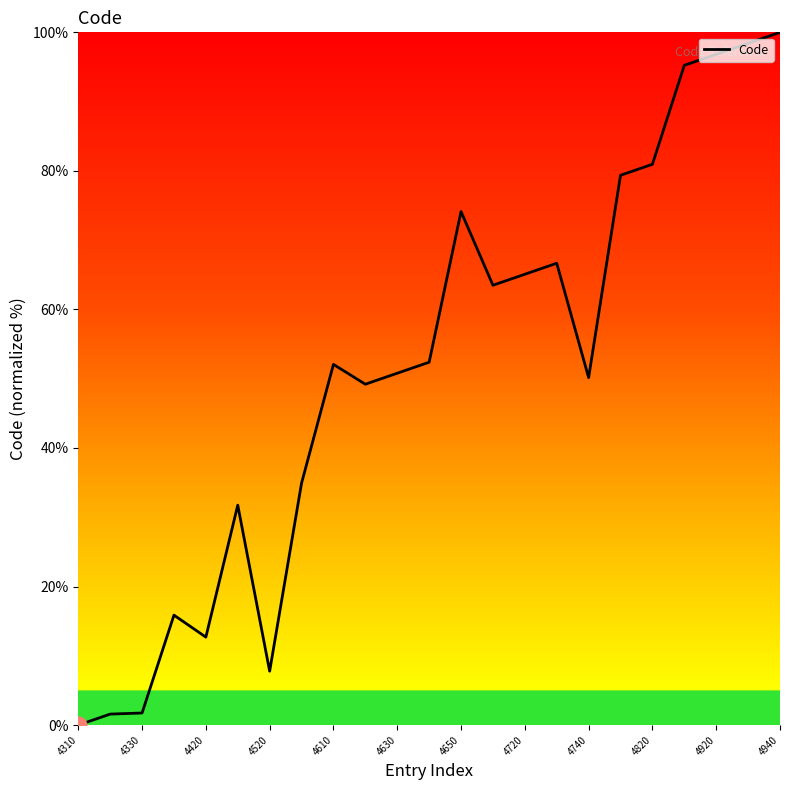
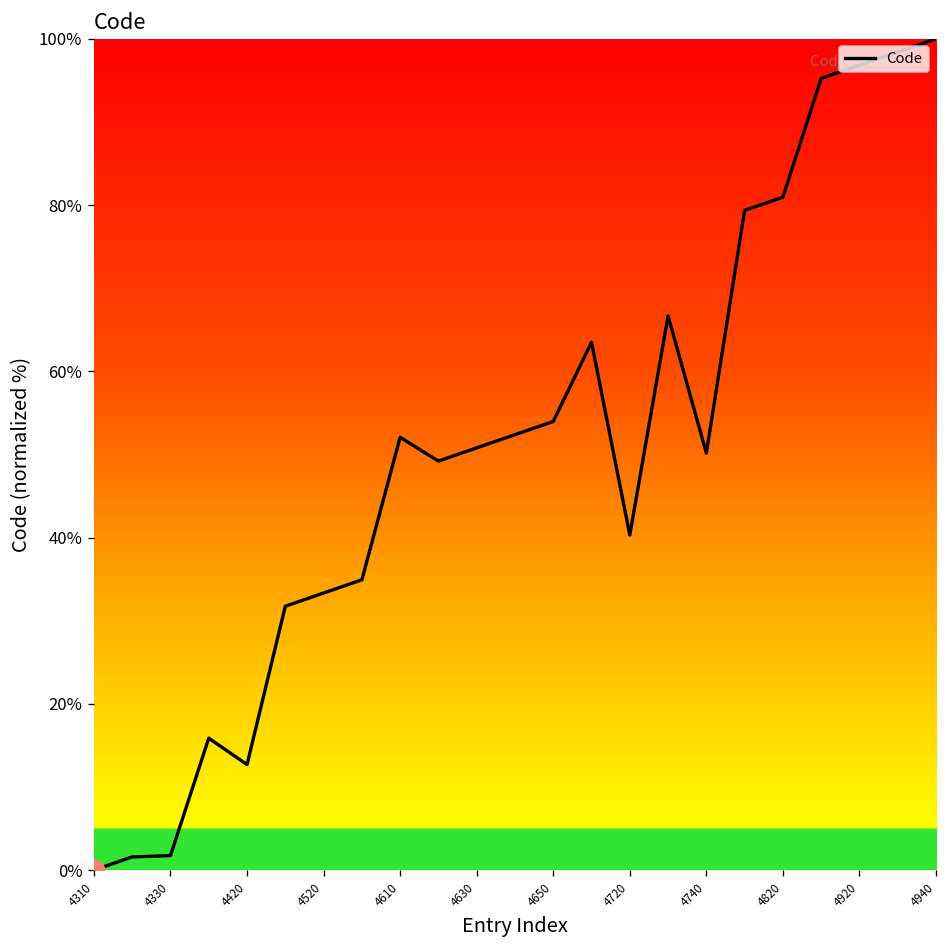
Code, 4520: 8% -> 33%
Code, 4650: 74% -> 54%
Code, 4720: 65% -> 40%
